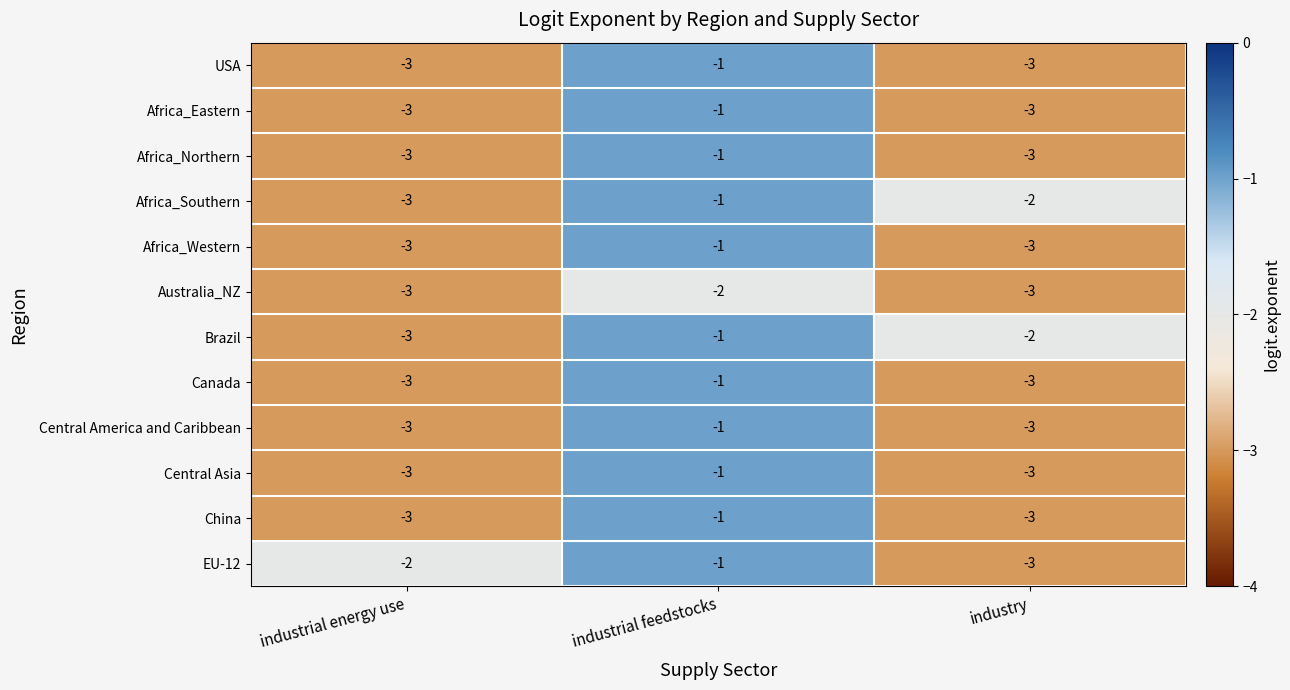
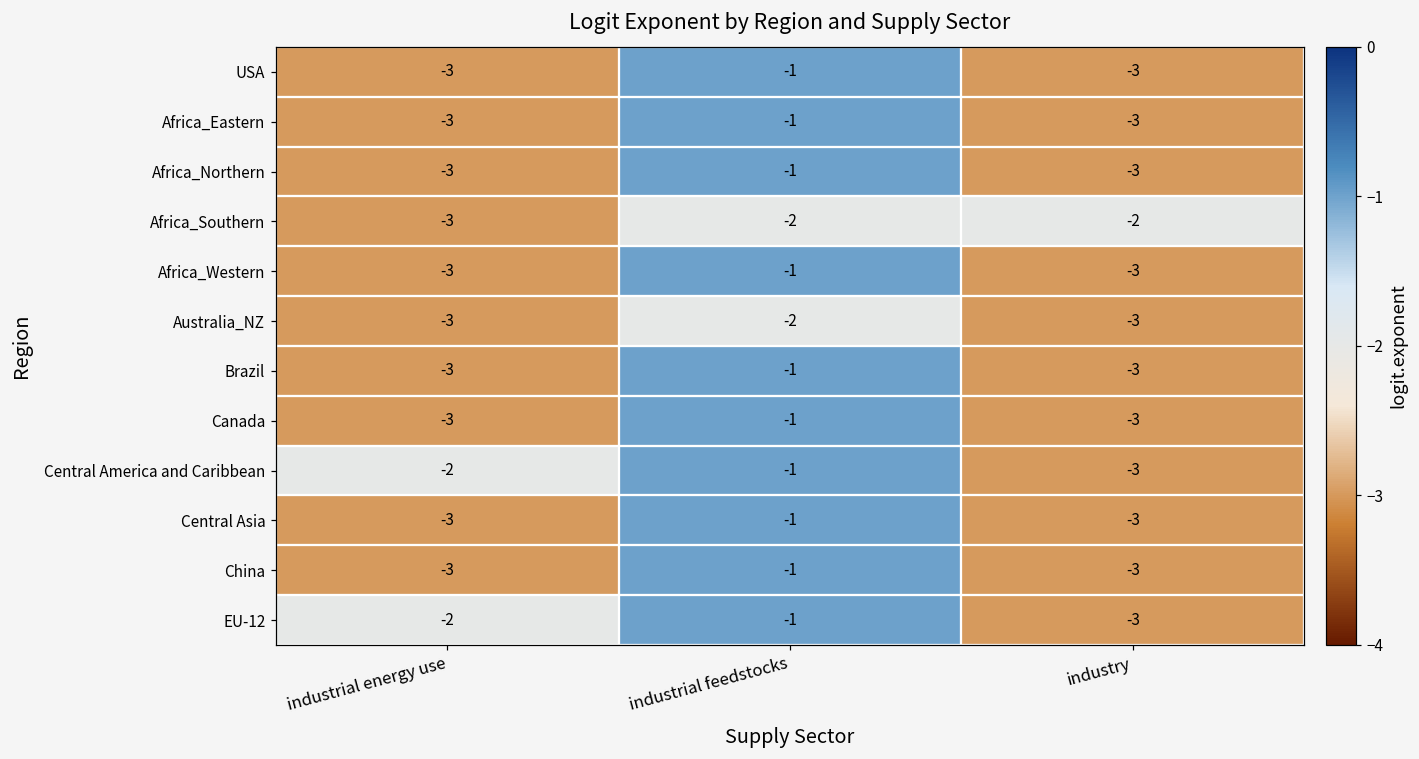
Africa_Southern, industrial feedstocks: -1 -> -2
Brazil, industry: -2 -> -3
Central America and Caribbean, industrial energy use: -3 -> -2
